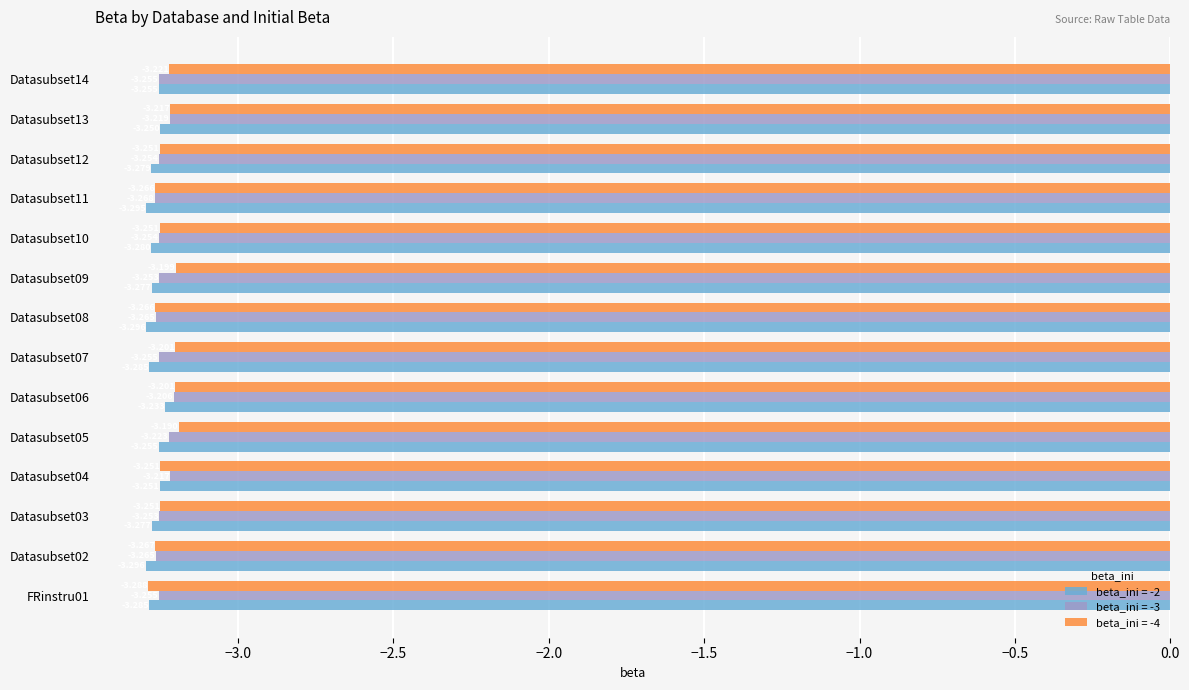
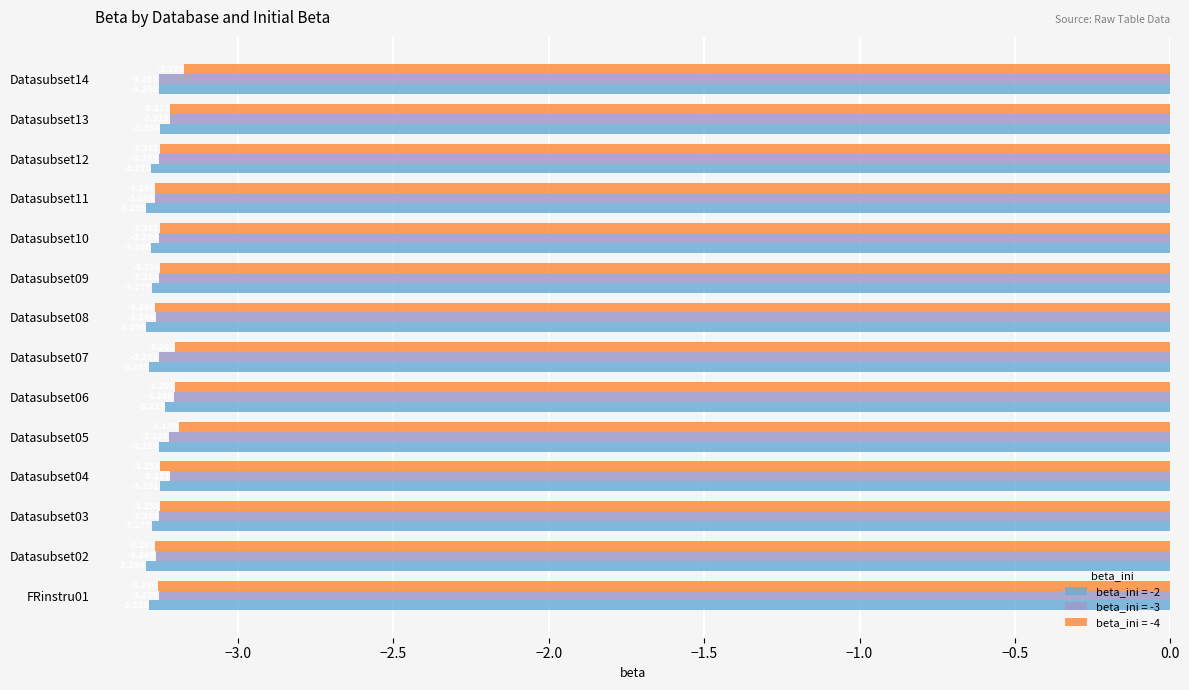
beta_ini = -4, Datasubset14: -3.22 -> -3.17
beta_ini = -4, Datasubset09: -3.20 -> -3.25
beta_ini = -4, FRinstru01: -3.29 -> -3.26
